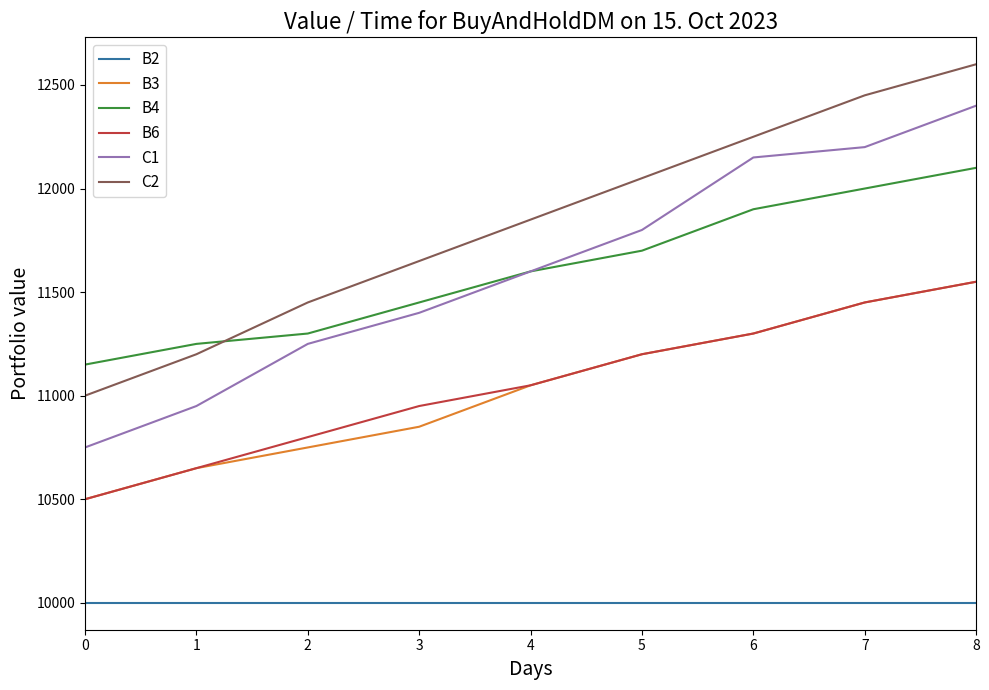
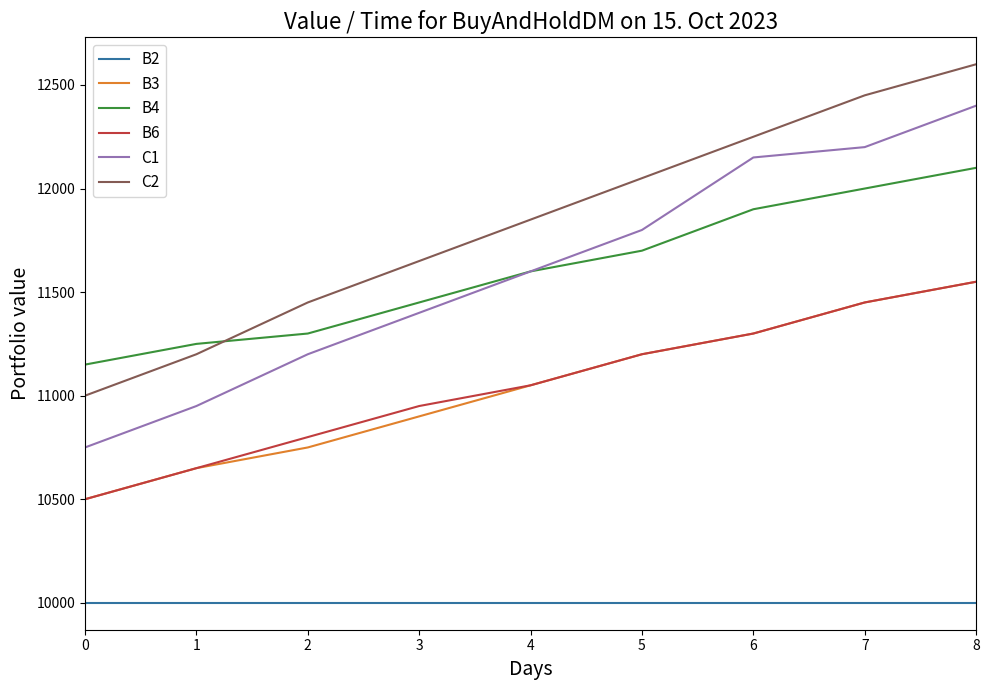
C1, 2: 11250 -> 11200
B3, 3: 10850 -> 10900
